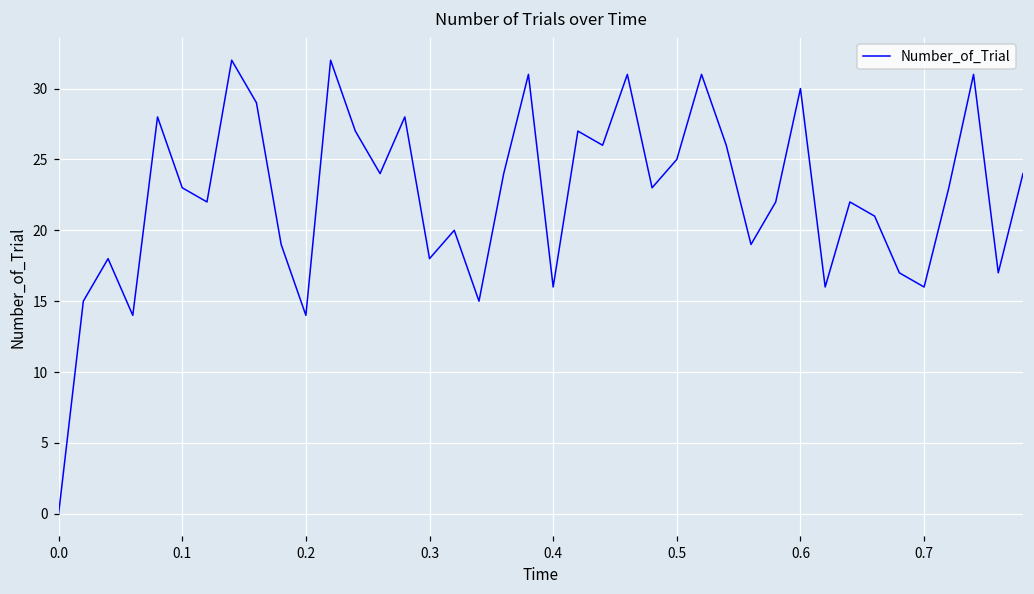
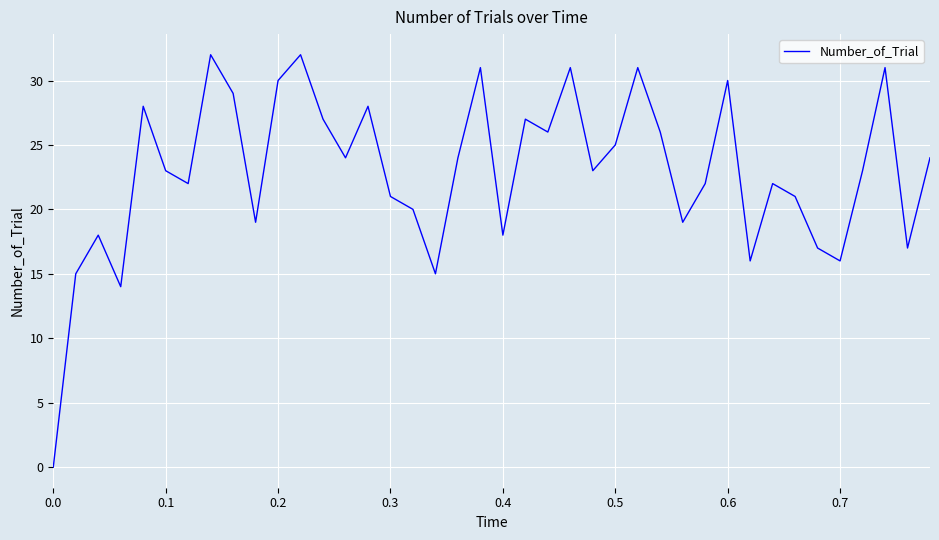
0.2: 14 -> 30
0.3: 18 -> 21
0.4: 16 -> 18
